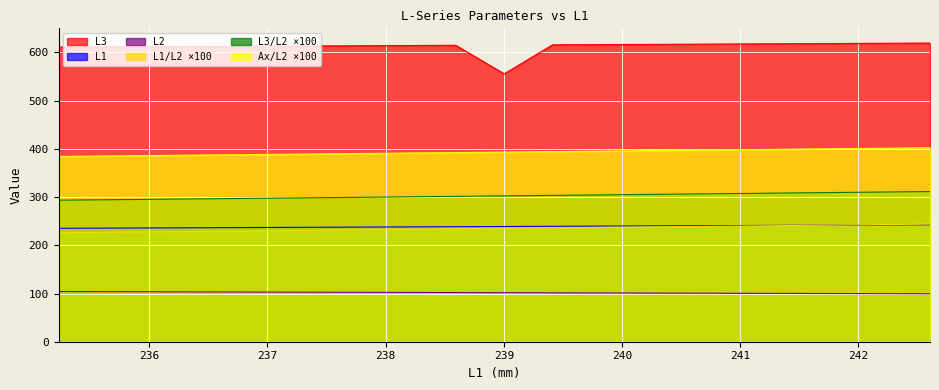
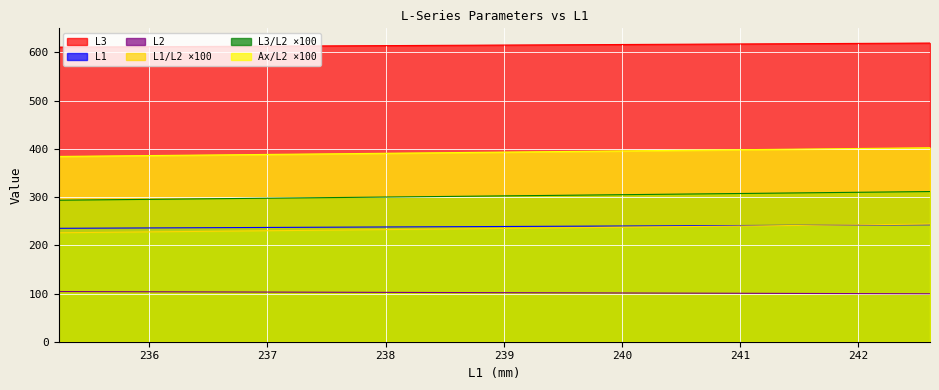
L3, 239: 560 -> 620
